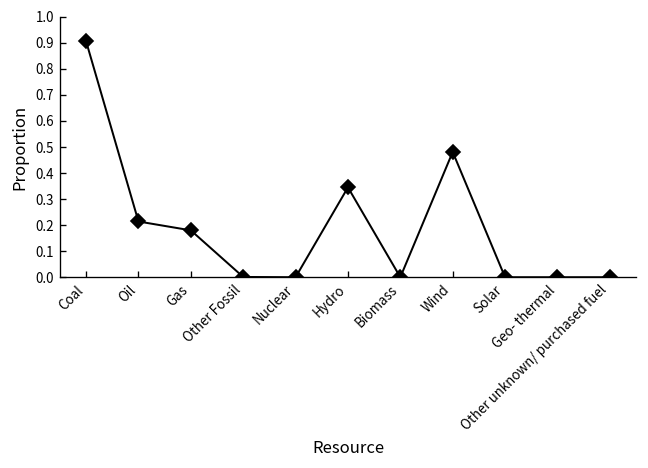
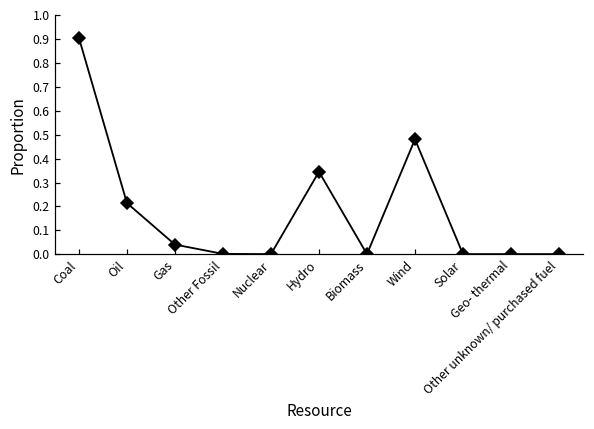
Gas: 0.18 -> 0.04
